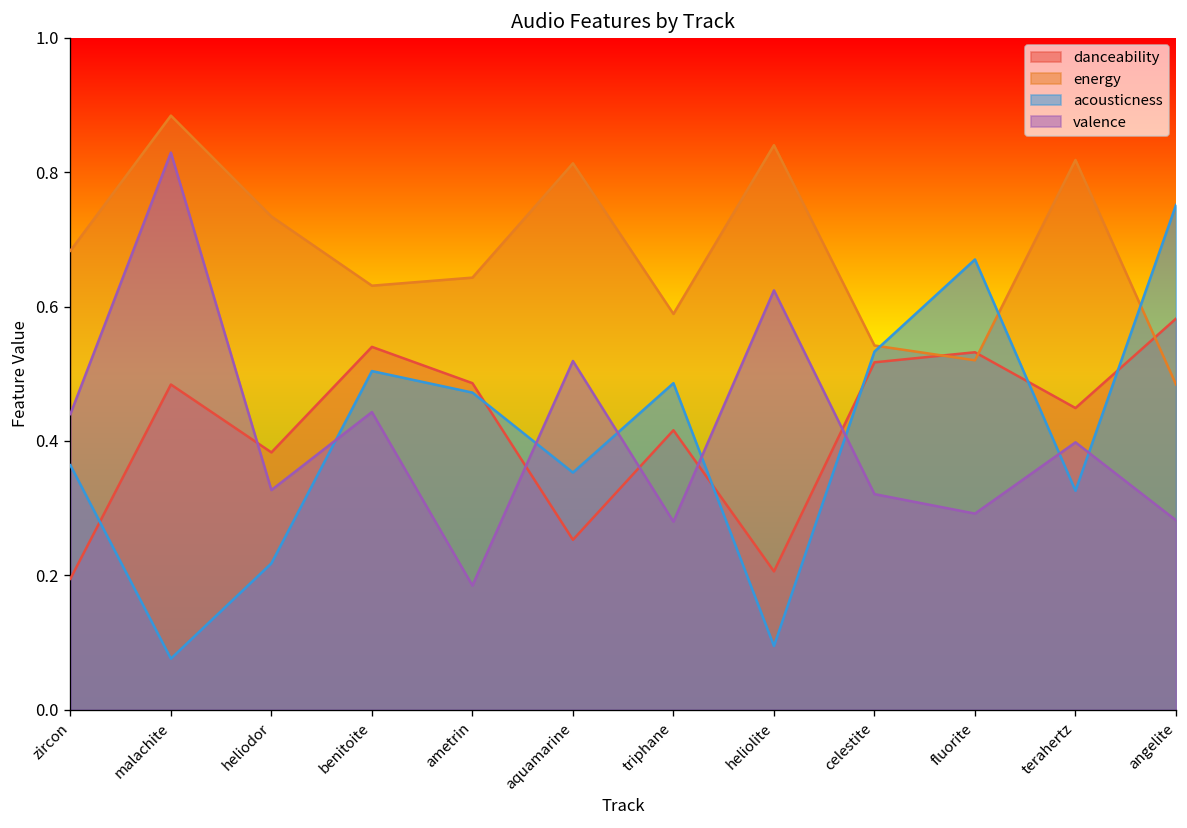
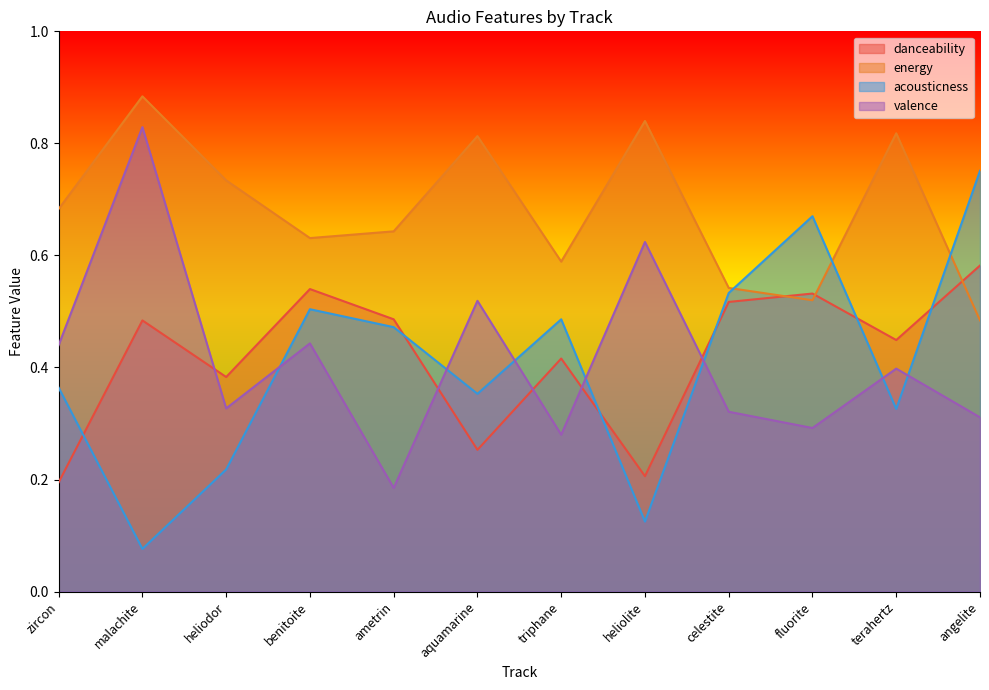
acousticness, heliolite: 0.10 -> 0.13
valence, angelite: 0.28 -> 0.31
